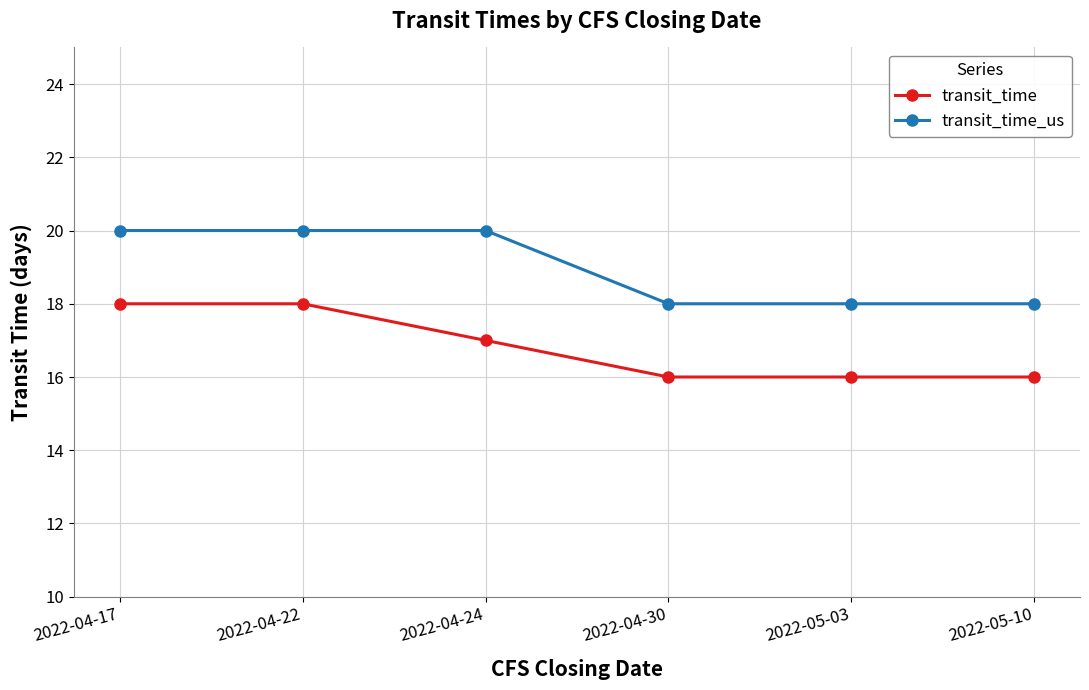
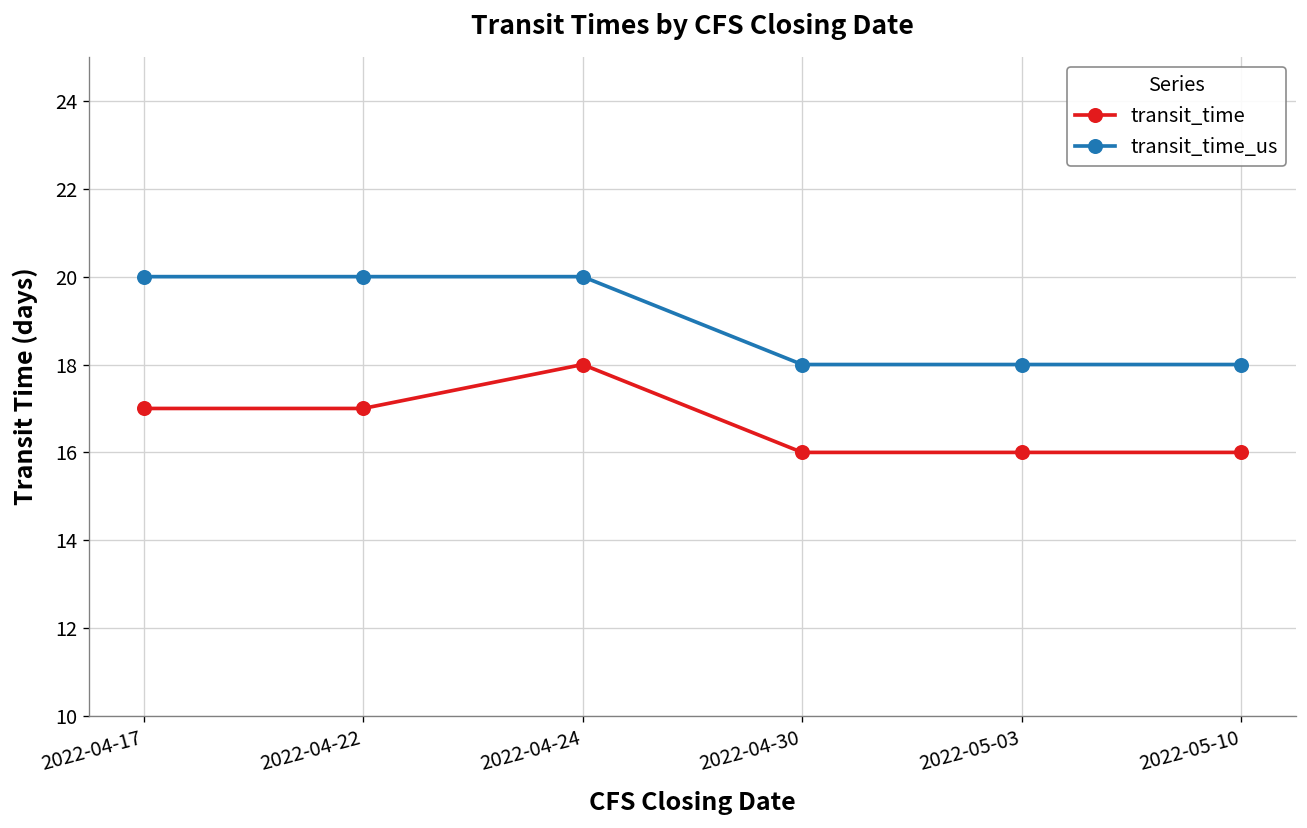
transit_time, 2022-04-17: 18 -> 17
transit_time, 2022-04-22: 18 -> 17
transit_time, 2022-04-24: 17 -> 18
